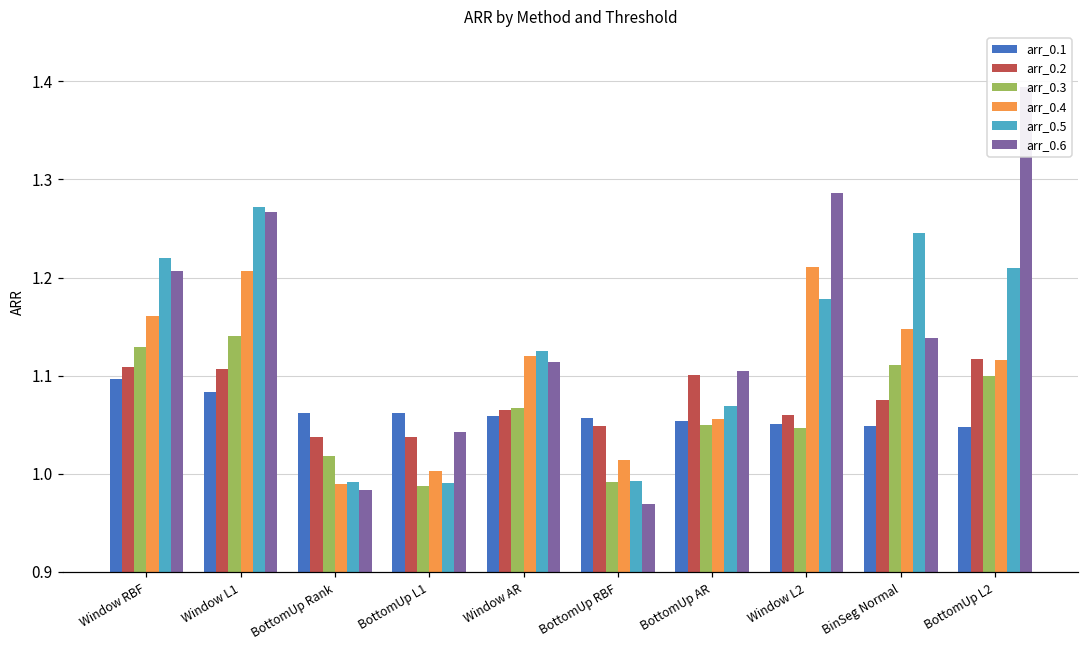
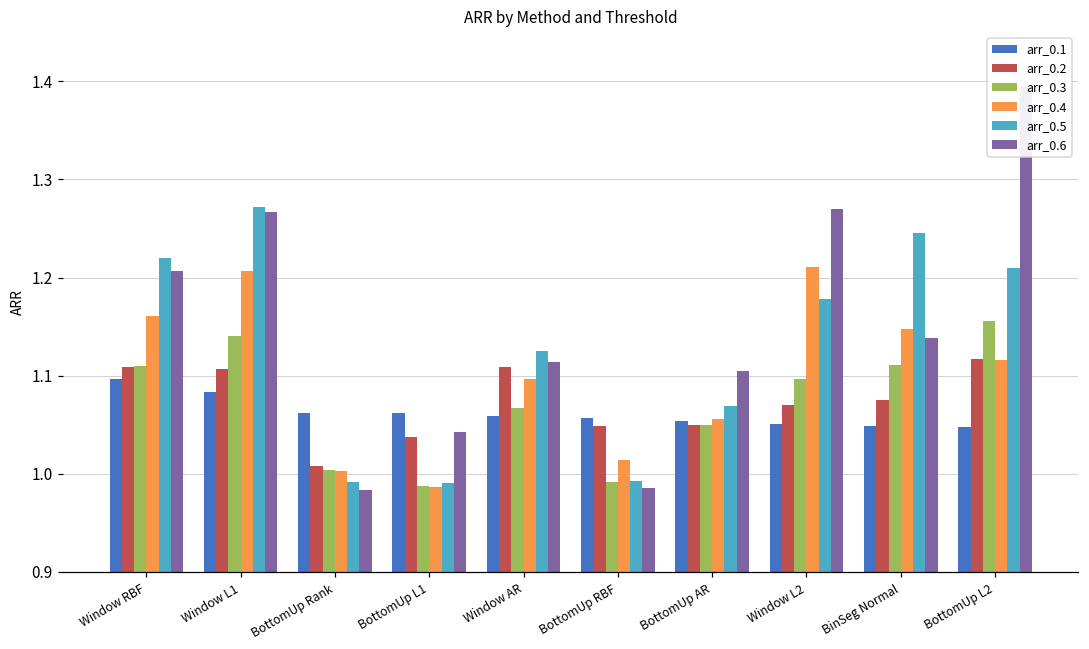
arr_0.3, Window RBF: 1.13 -> 1.11
arr_0.2, BottomUp Rank: 1.04 -> 1.01
arr_0.3, BottomUp Rank: 1.02 -> 1.00
arr_0.4, BottomUp Rank: 0.99 -> 1.00
arr_0.4, BottomUp L1: 1.00 -> 0.99
arr_0.2, Window AR: 1.07 -> 1.11
arr_0.4, Window AR: 1.12 -> 1.10
arr_0.6, BottomUp RBF: 0.97 -> 0.99
arr_0.2, BottomUp AR: 1.10 -> 1.05
arr_0.2, Window L2: 1.06 -> 1.07
arr_0.3, Window L2: 1.05 -> 1.10
arr_0.6, Window L2: 1.29 -> 1.27
arr_0.3, BottomUp L2: 1.10 -> 1.16
